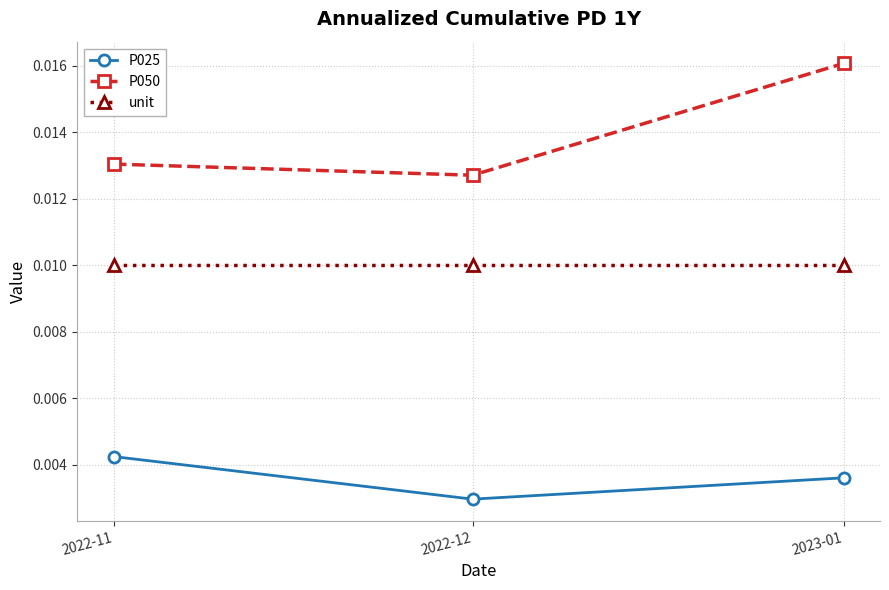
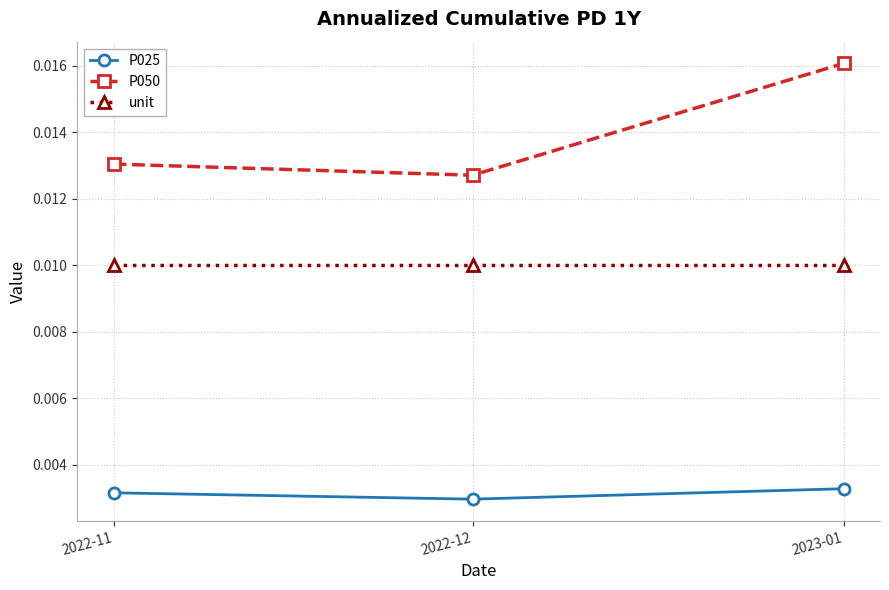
P025, 2022-11: 0.0042 -> 0.0032
P025, 2023-01: 0.0036 -> 0.0033
